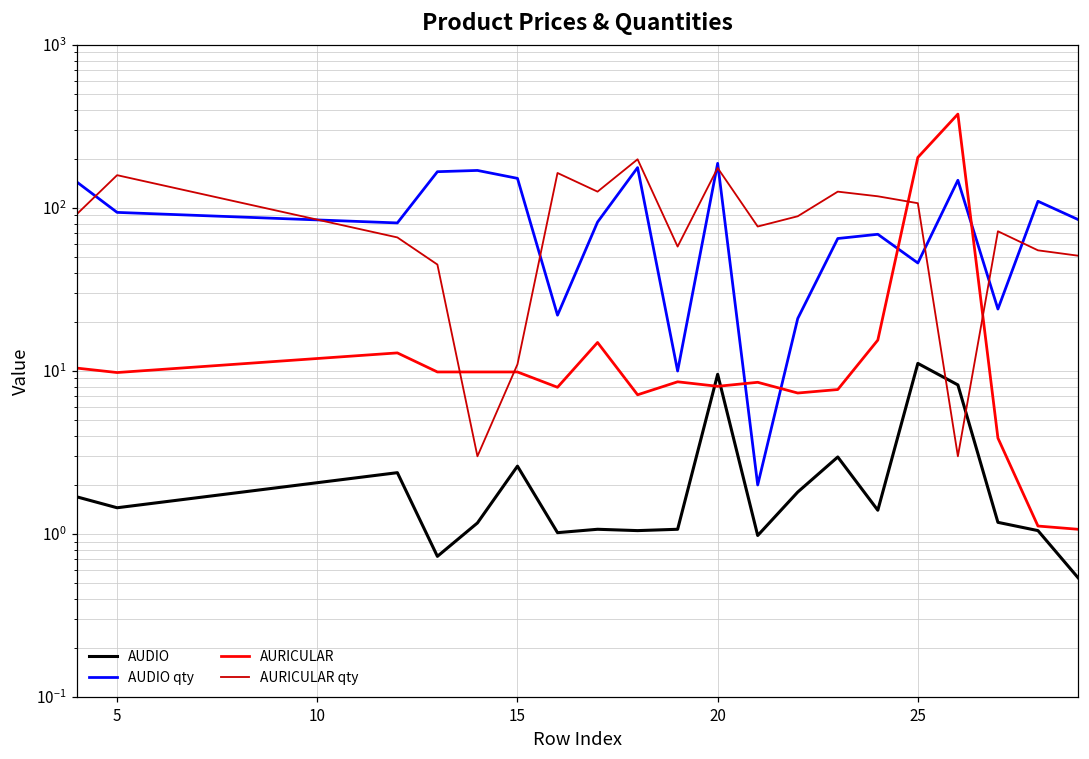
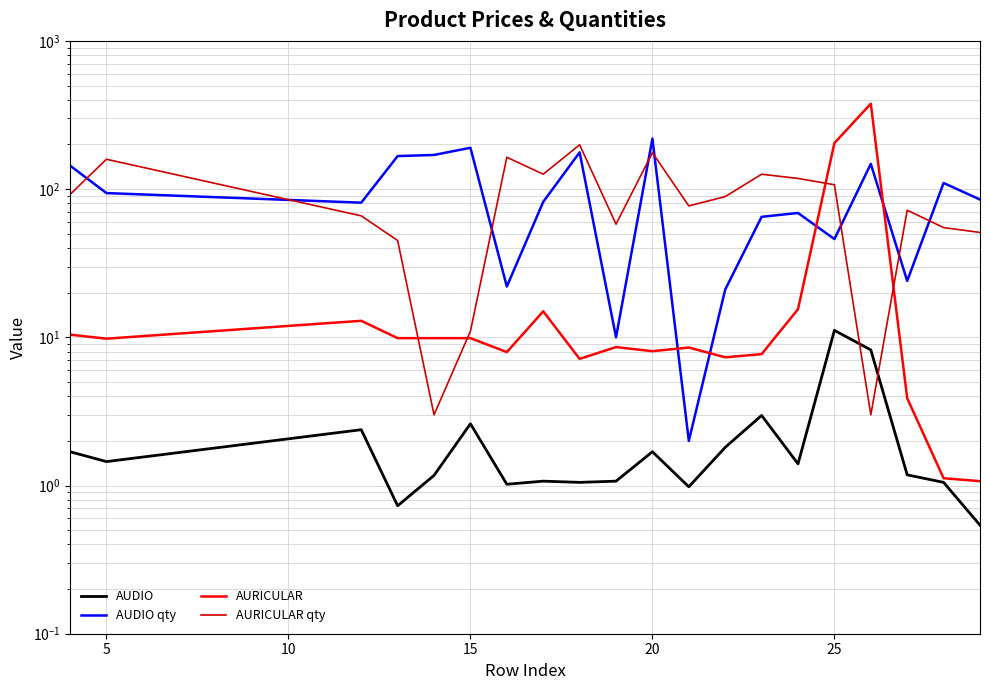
AUDIO qty, 15: 150 -> 190
AUDIO, 20: 10 -> 1.7
AUDIO qty, 20: 190 -> 220
